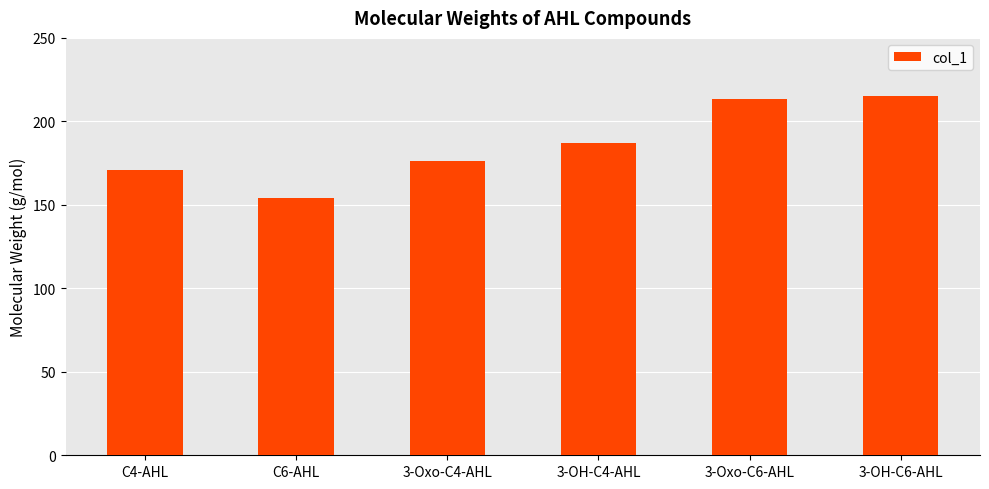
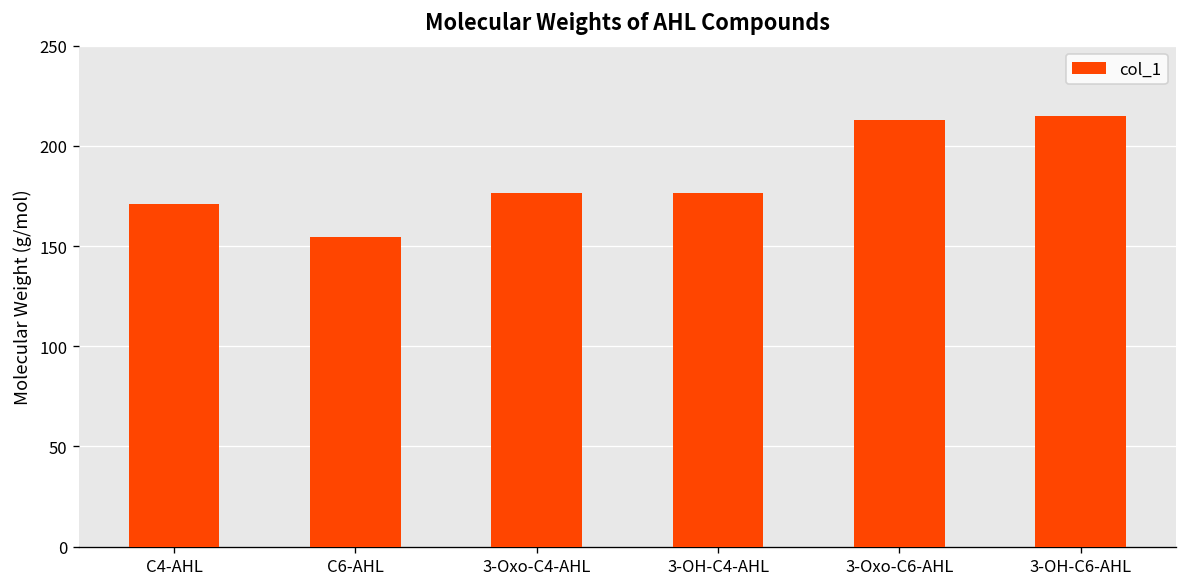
3-OH-C4-AHL: 187 -> 176
